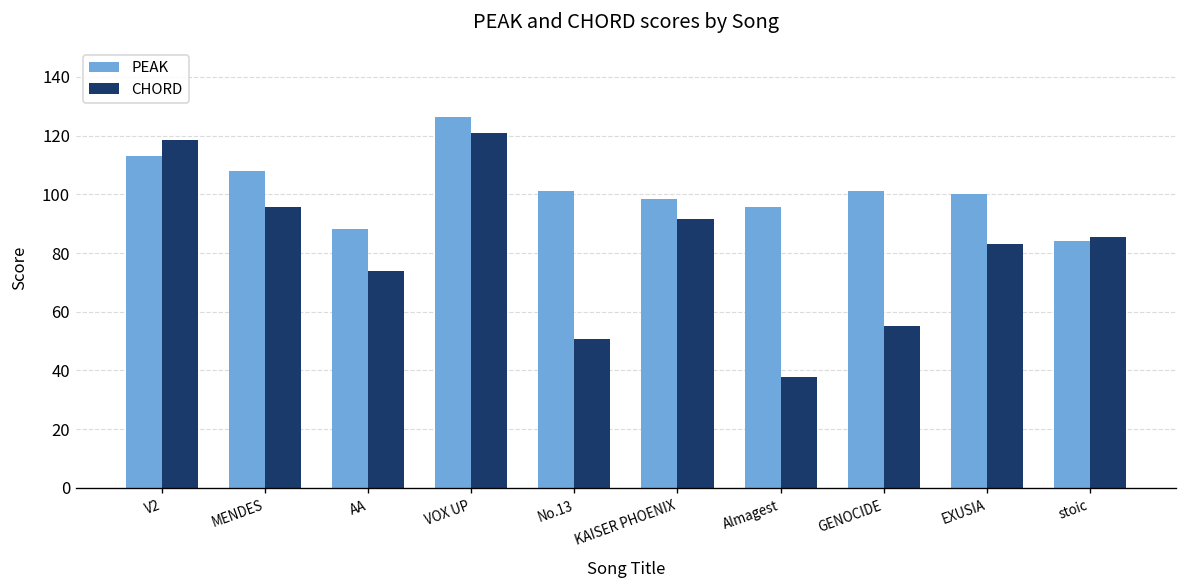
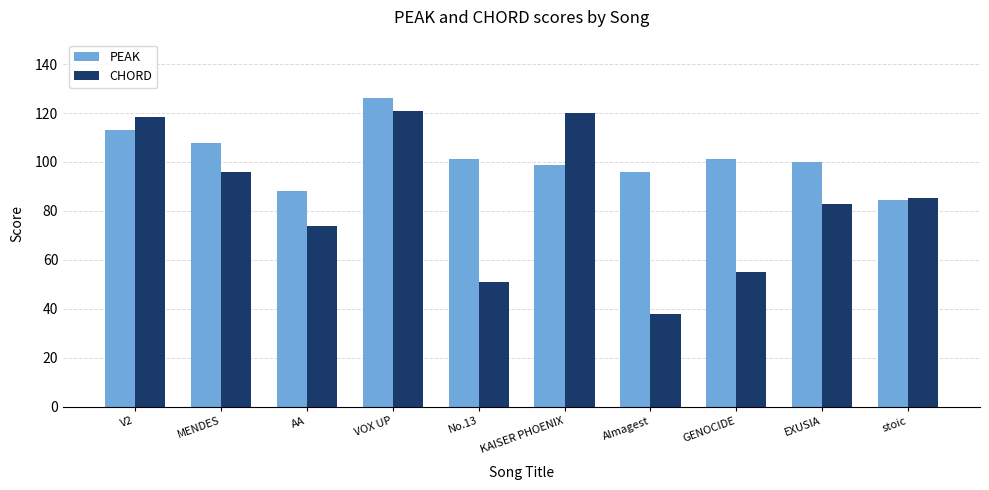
CHORD, KAISER PHOENIX: 92 -> 120
